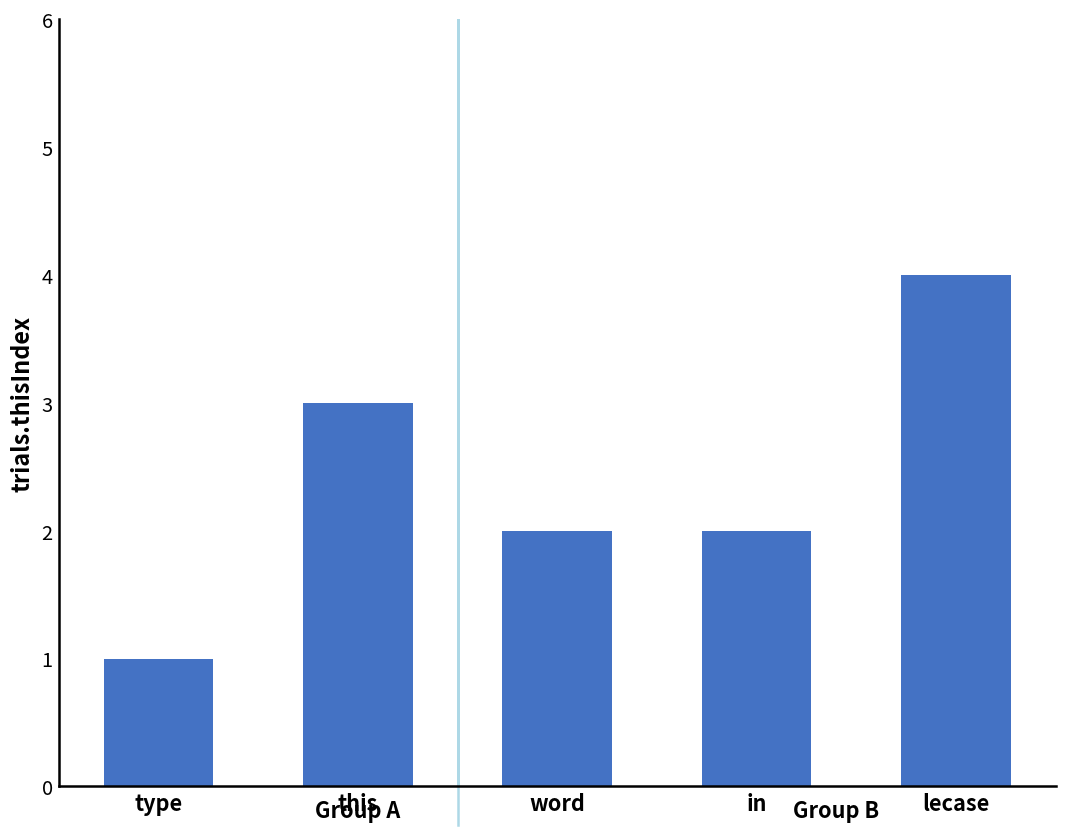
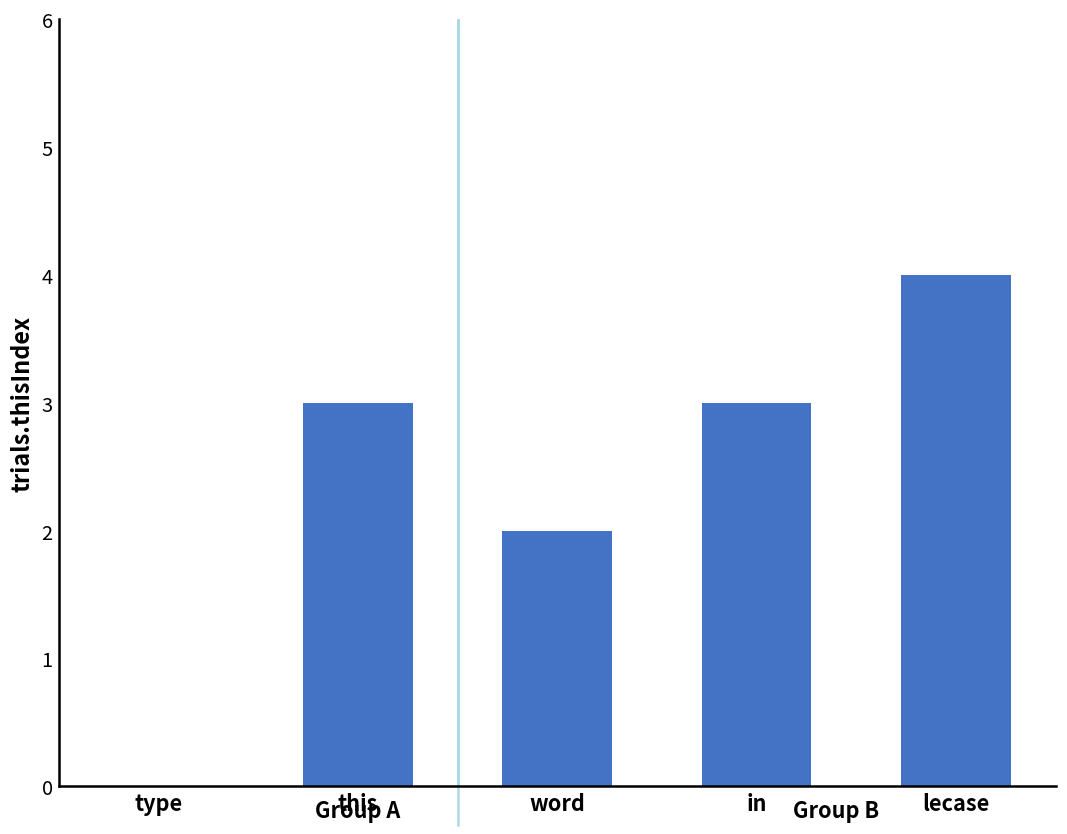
type: 1 -> 0
in: 2 -> 3
